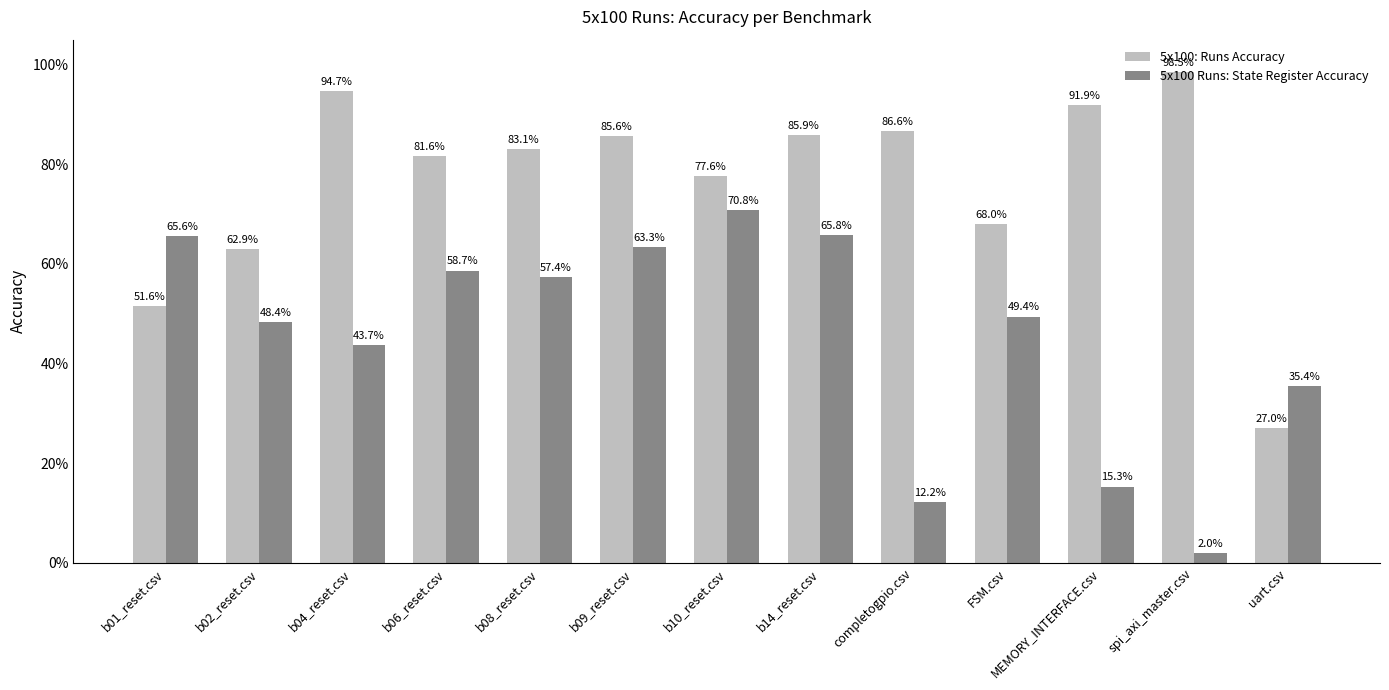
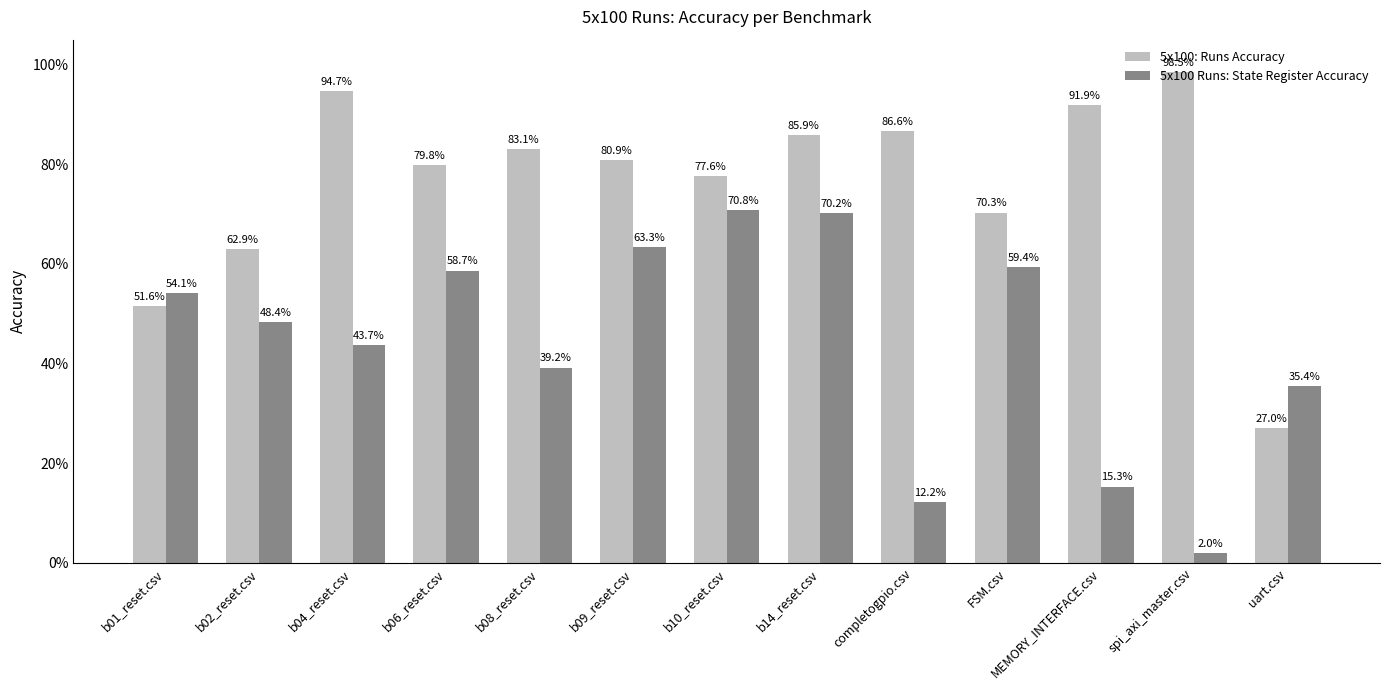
5x100 Runs: State Register Accuracy, b01_reset.csv: 65.6% -> 54.1%
5x100: Runs Accuracy, b06_reset.csv: 81.6% -> 79.8%
5x100 Runs: State Register Accuracy, b08_reset.csv: 57.4% -> 39.2%
5x100: Runs Accuracy, b09_reset.csv: 85.6% -> 80.9%
5x100 Runs: State Register Accuracy, b14_reset.csv: 65.8% -> 70.2%
5x100: Runs Accuracy, FSM.csv: 68.0% -> 70.3%
5x100 Runs: State Register Accuracy, FSM.csv: 49.4% -> 59.4%
